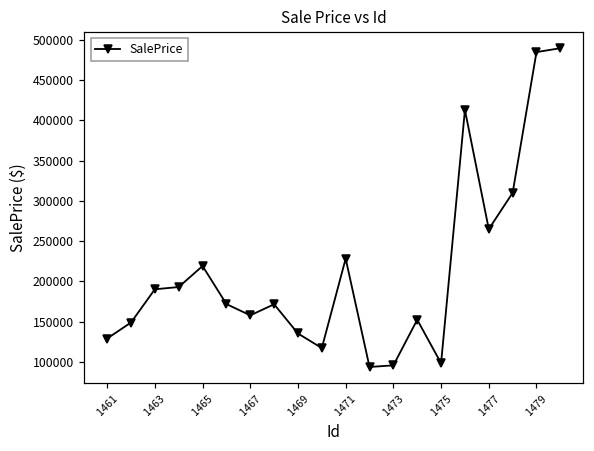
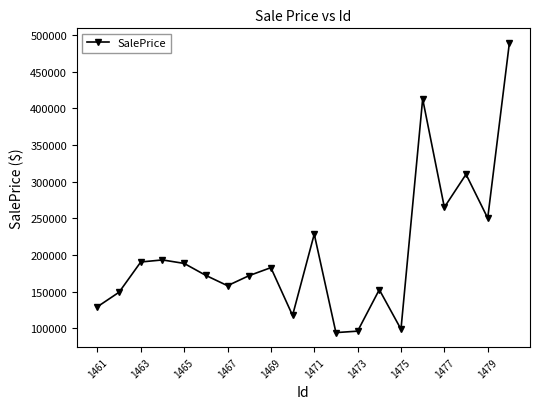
1465: 220000 -> 190000
1469: 140000 -> 180000
1479: 480000 -> 250000
